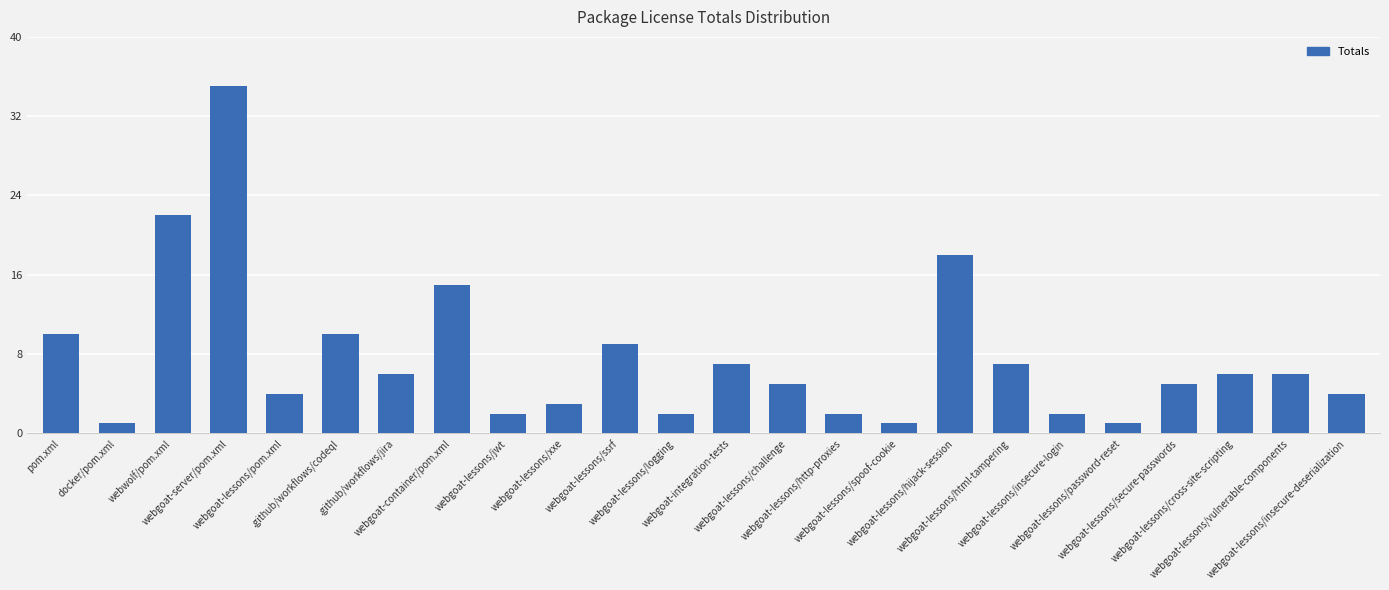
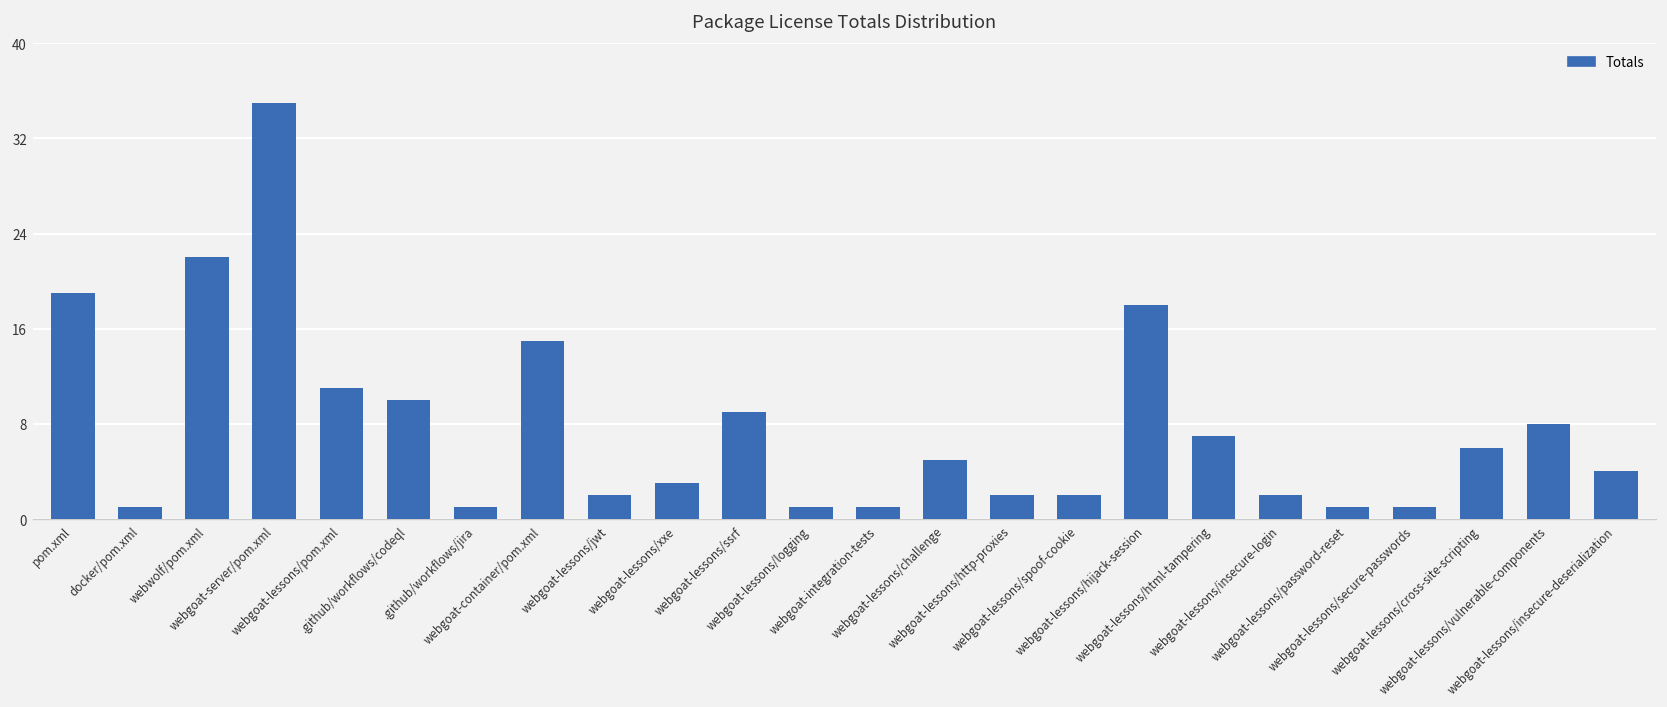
pom.xml: 10 -> 19
webgoat-lessons/pom.xml: 4 -> 11
.github/workflows/jira: 6 -> 1
webgoat-lessons/logging: 2 -> 1
webgoat-integration-tests: 7 -> 1
webgoat-lessons/spoof-cookie: 1 -> 2
webgoat-lessons/secure-passwords: 5 -> 1
webgoat-lessons/vulnerable-components: 6 -> 8
